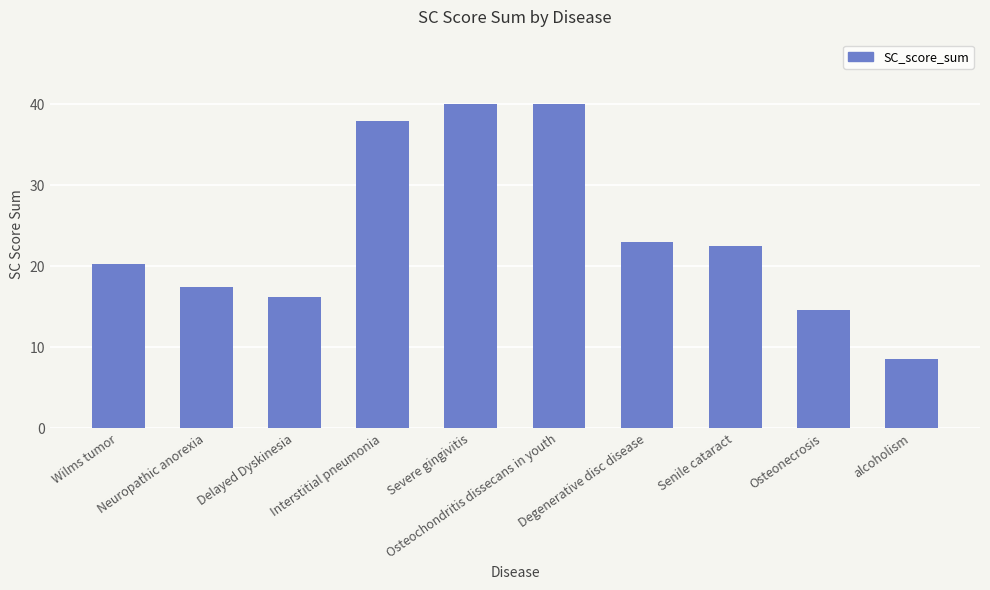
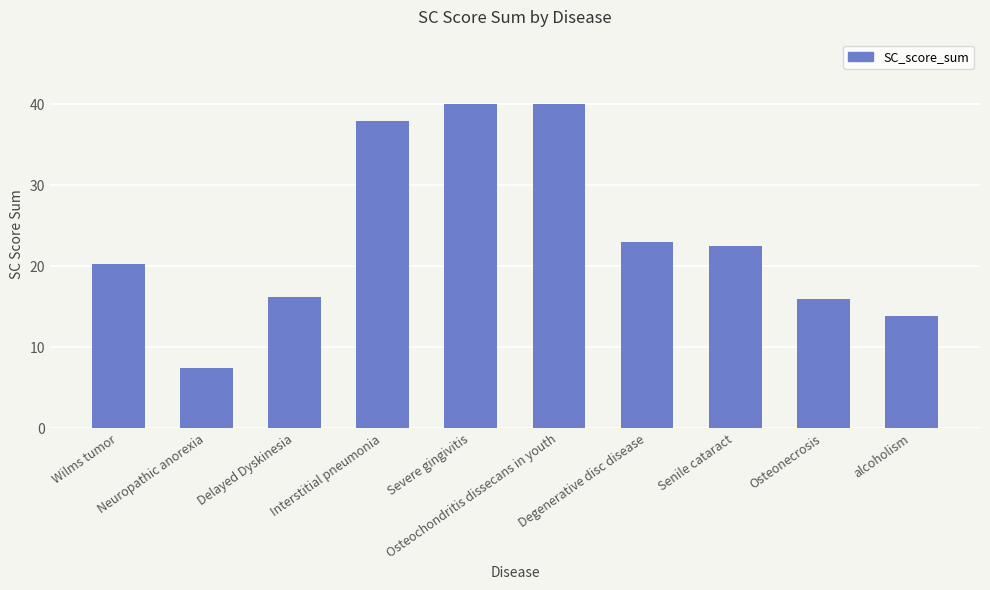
Neuropathic anorexia: 18 -> 8
Osteonecrosis: 15 -> 16
alcoholism: 9 -> 14
